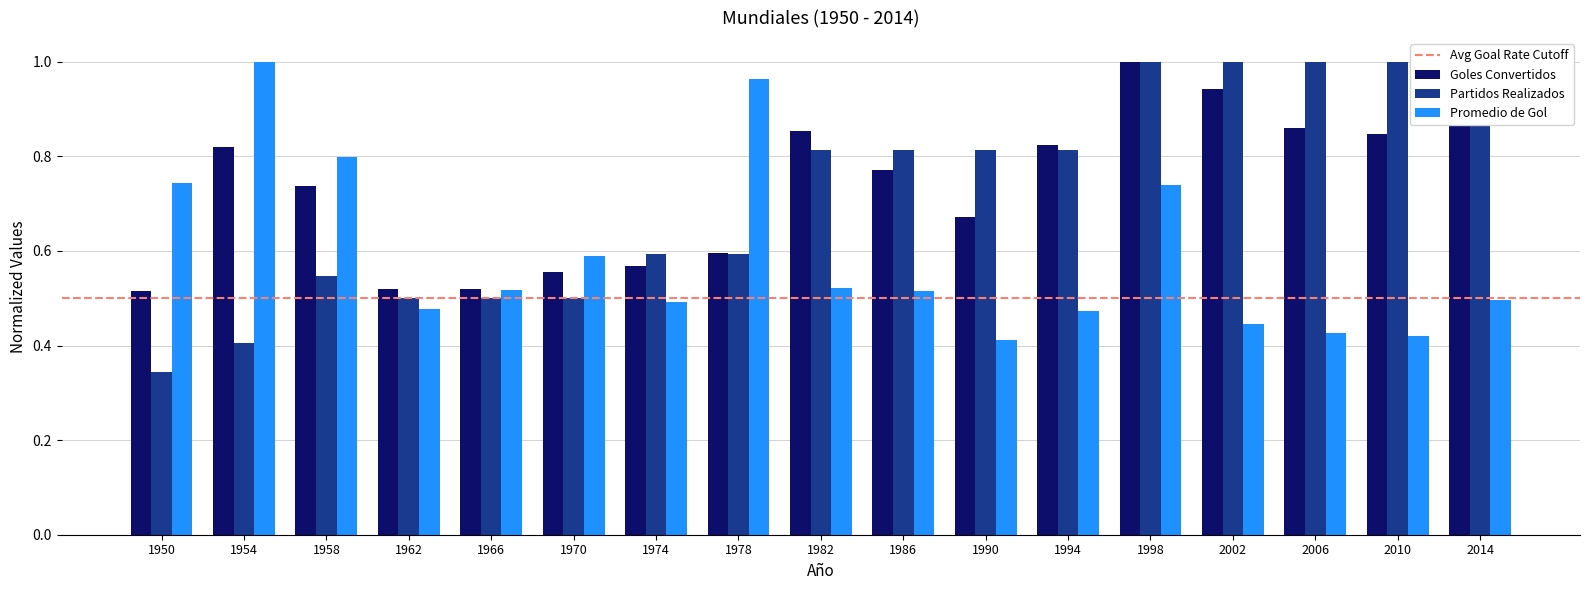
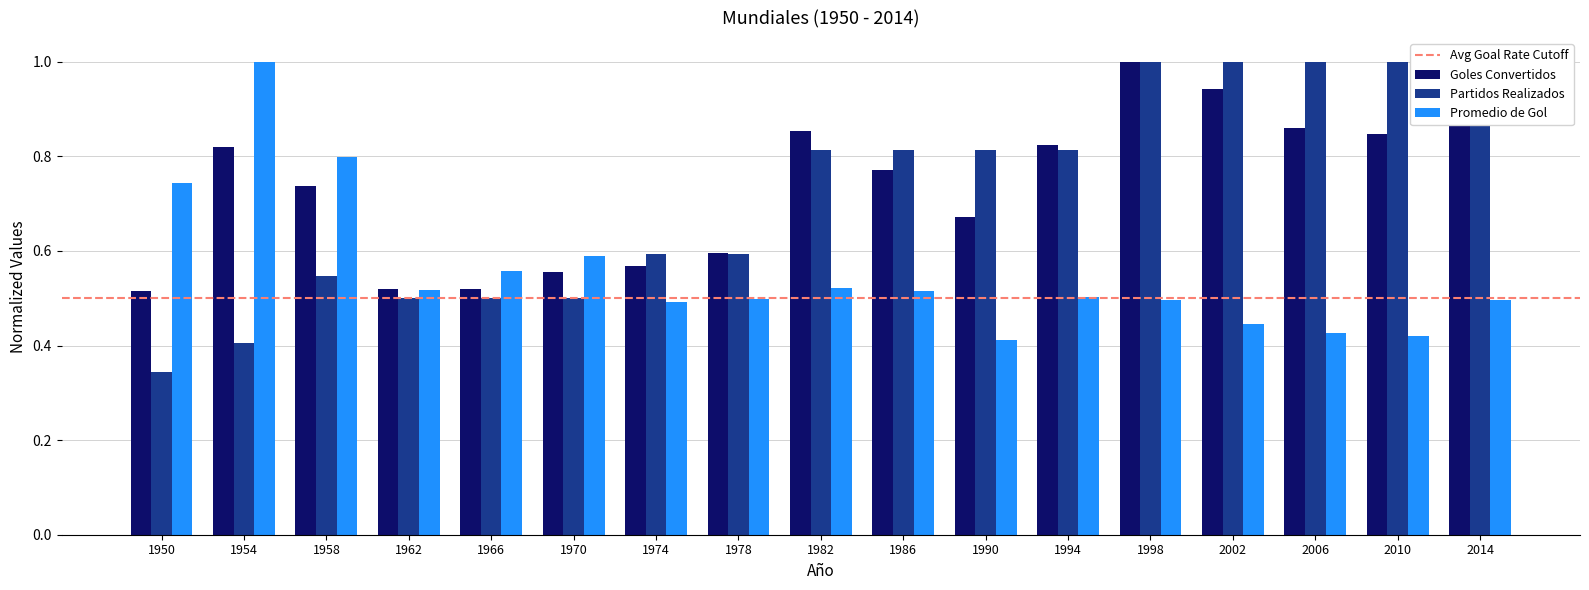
Promedio de Gol, 1962: 0.48 -> 0.52
Promedio de Gol, 1966: 0.52 -> 0.56
Promedio de Gol, 1978: 0.96 -> 0.50
Promedio de Gol, 1994: 0.47 -> 0.50
Promedio de Gol, 1998: 0.74 -> 0.50
